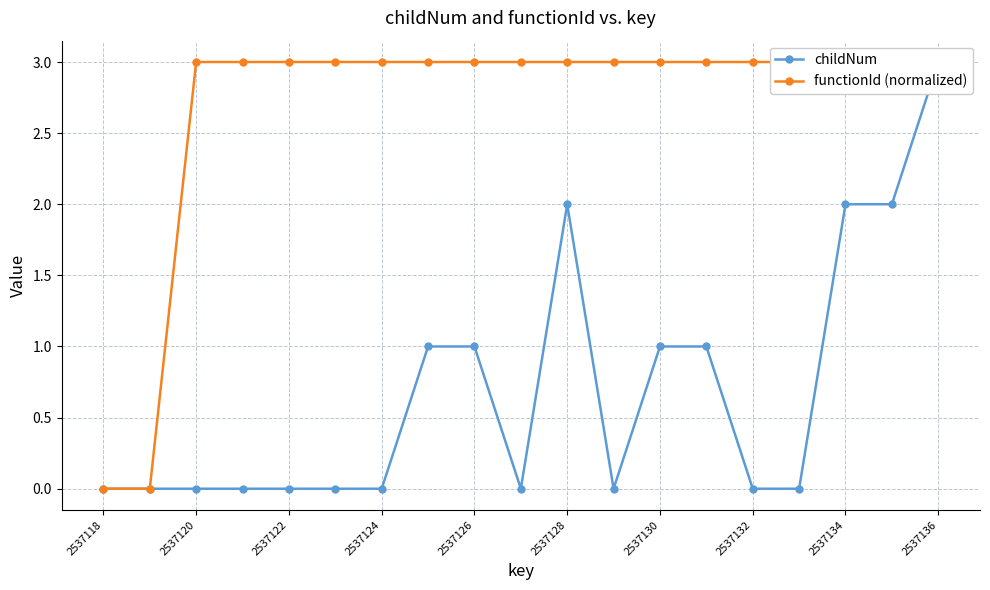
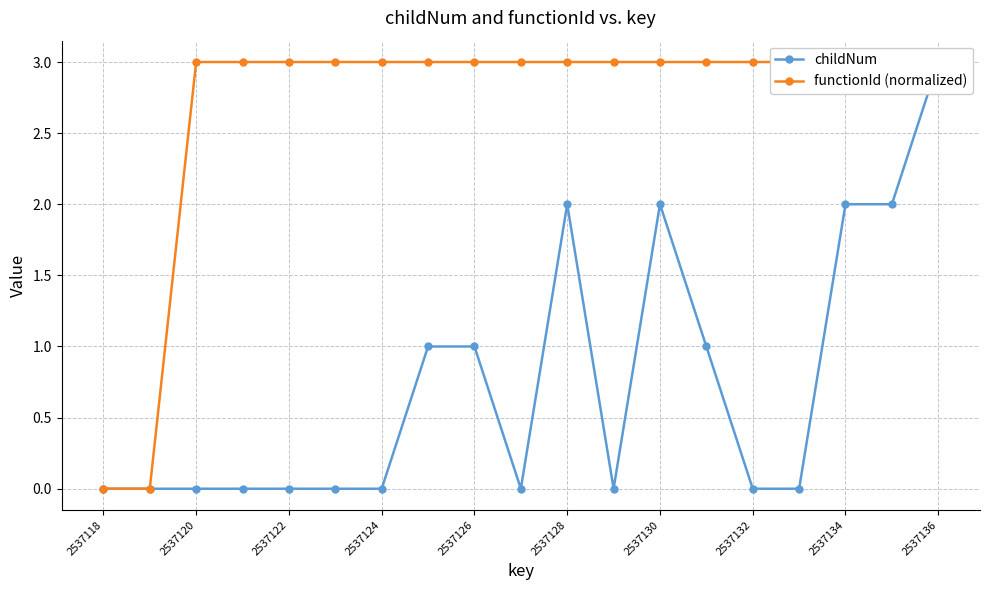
childNum, 2537130: 1 -> 2
